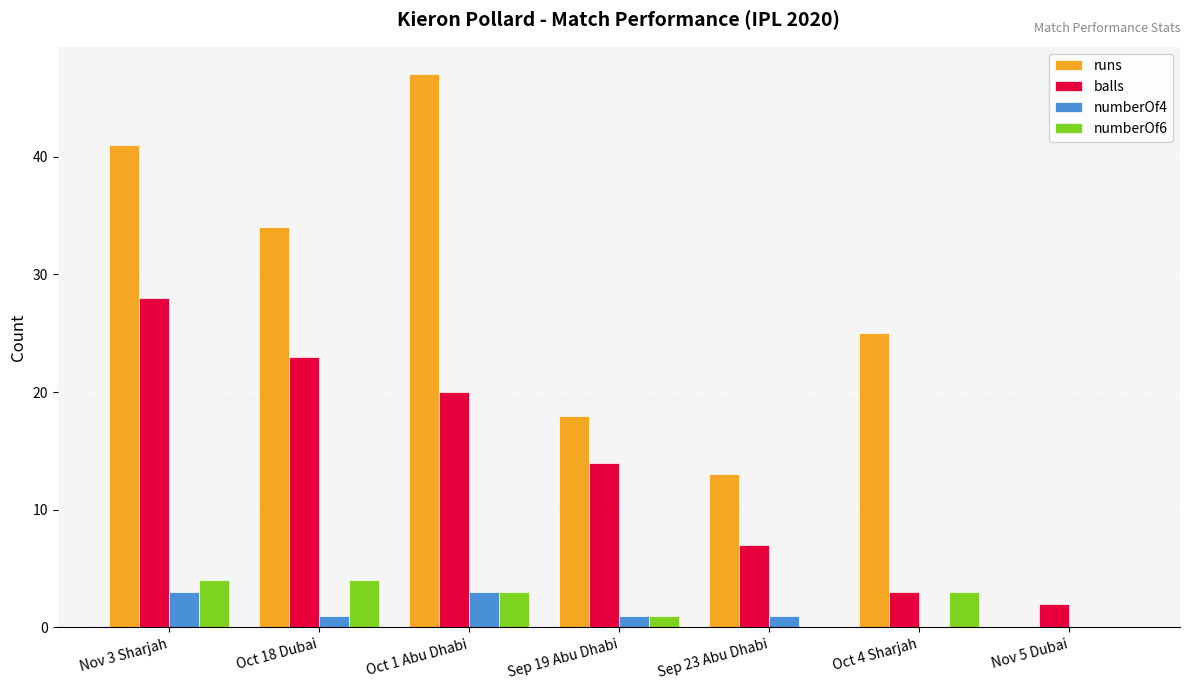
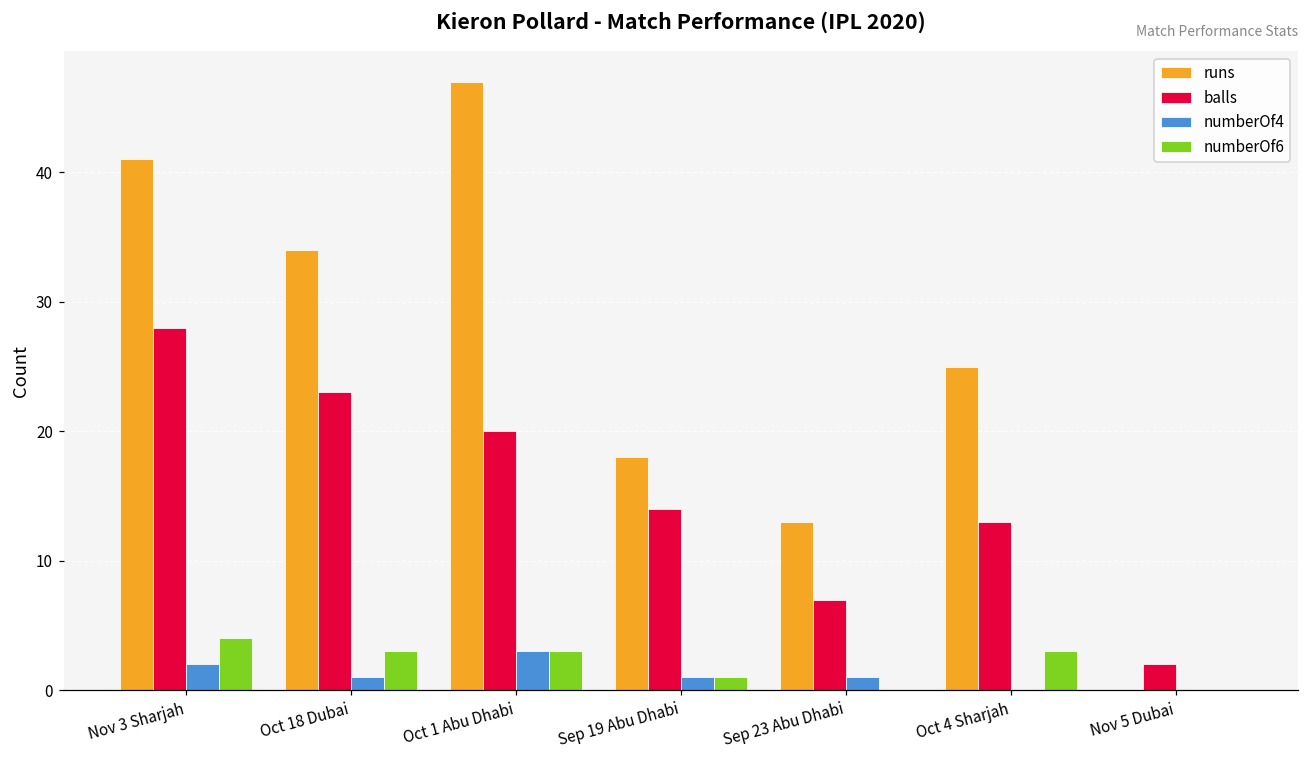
numberOf4, Nov 3 Sharjah: 3 -> 2
numberOf6, Oct 18 Dubai: 4 -> 3
balls, Oct 4 Sharjah: 3 -> 13
